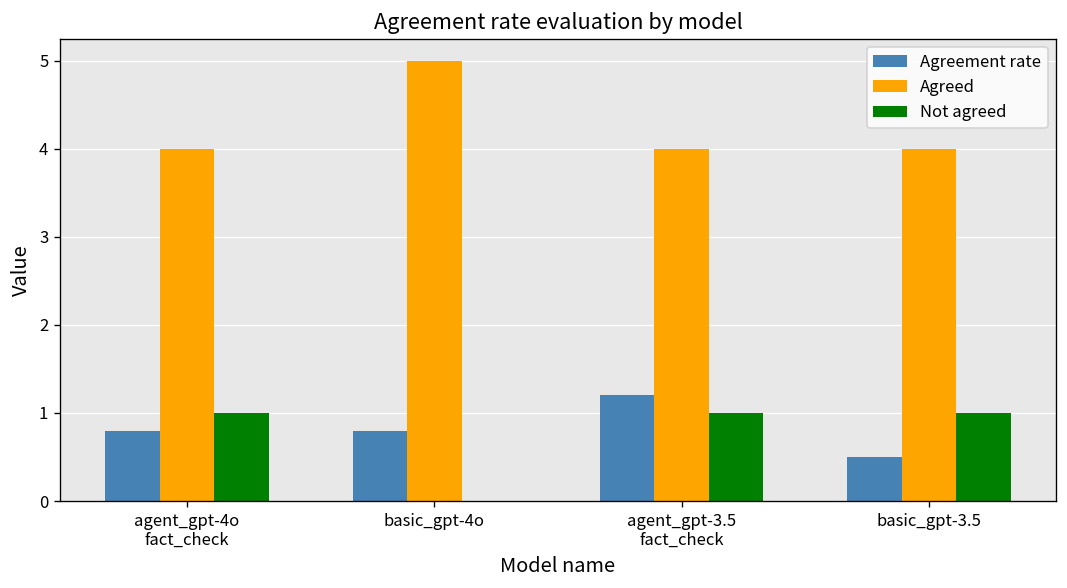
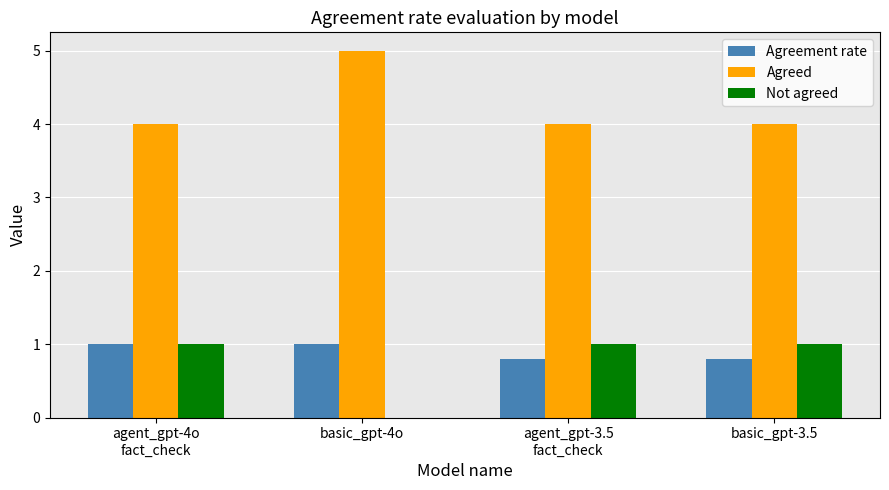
Agreement rate, agent_gpt-4o fact_check: 0.8 -> 1.0
Agreement rate, basic_gpt-4o: 0.8 -> 1.0
Agreement rate, agent_gpt-3.5 fact_check: 1.2 -> 0.8
Agreement rate, basic_gpt-3.5: 0.5 -> 0.8
